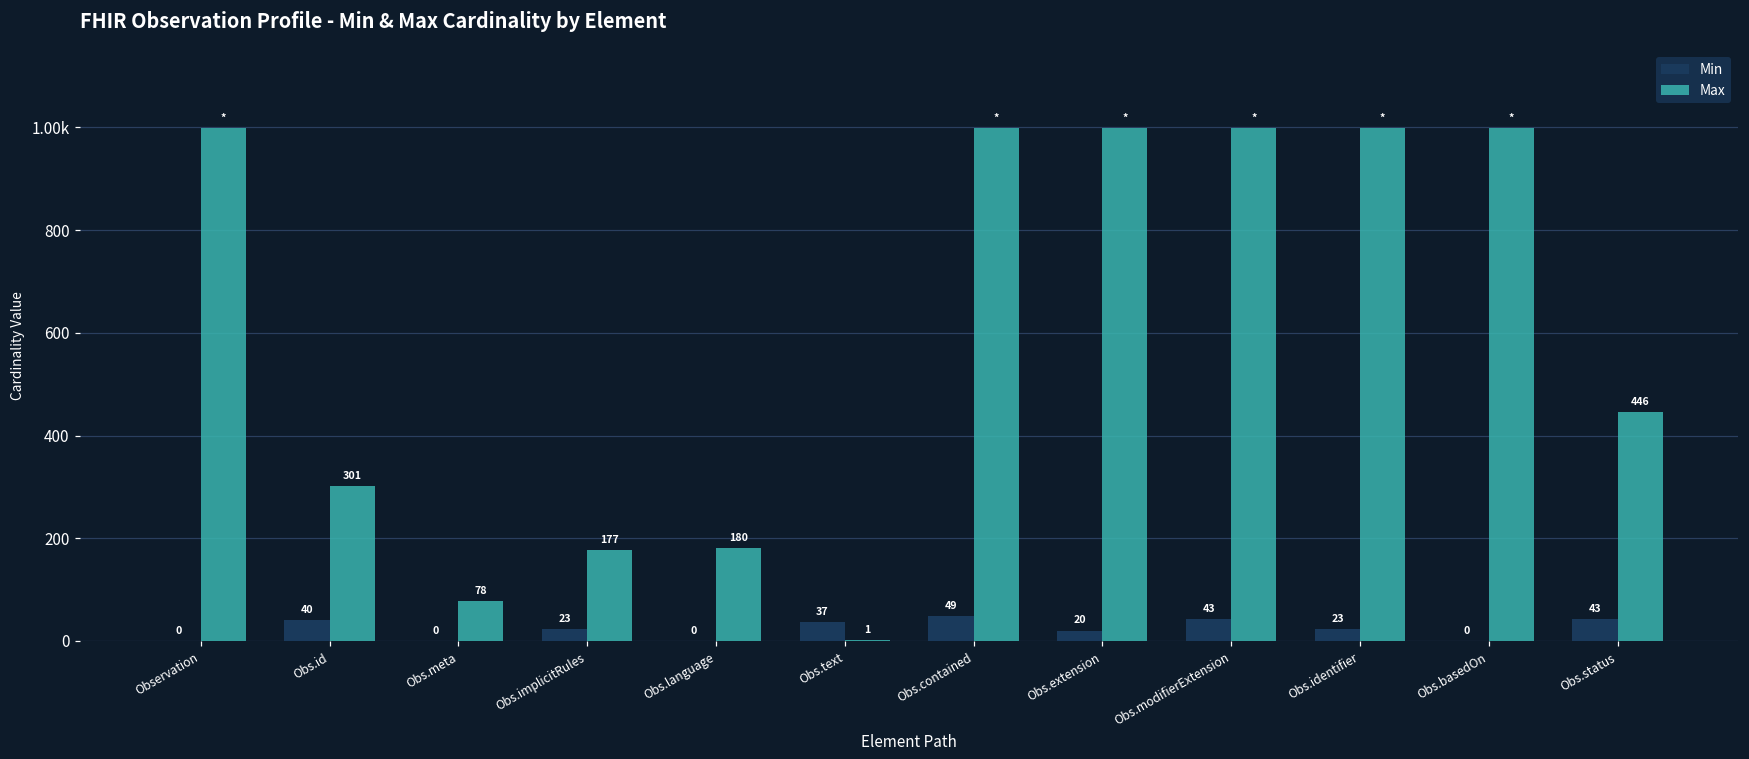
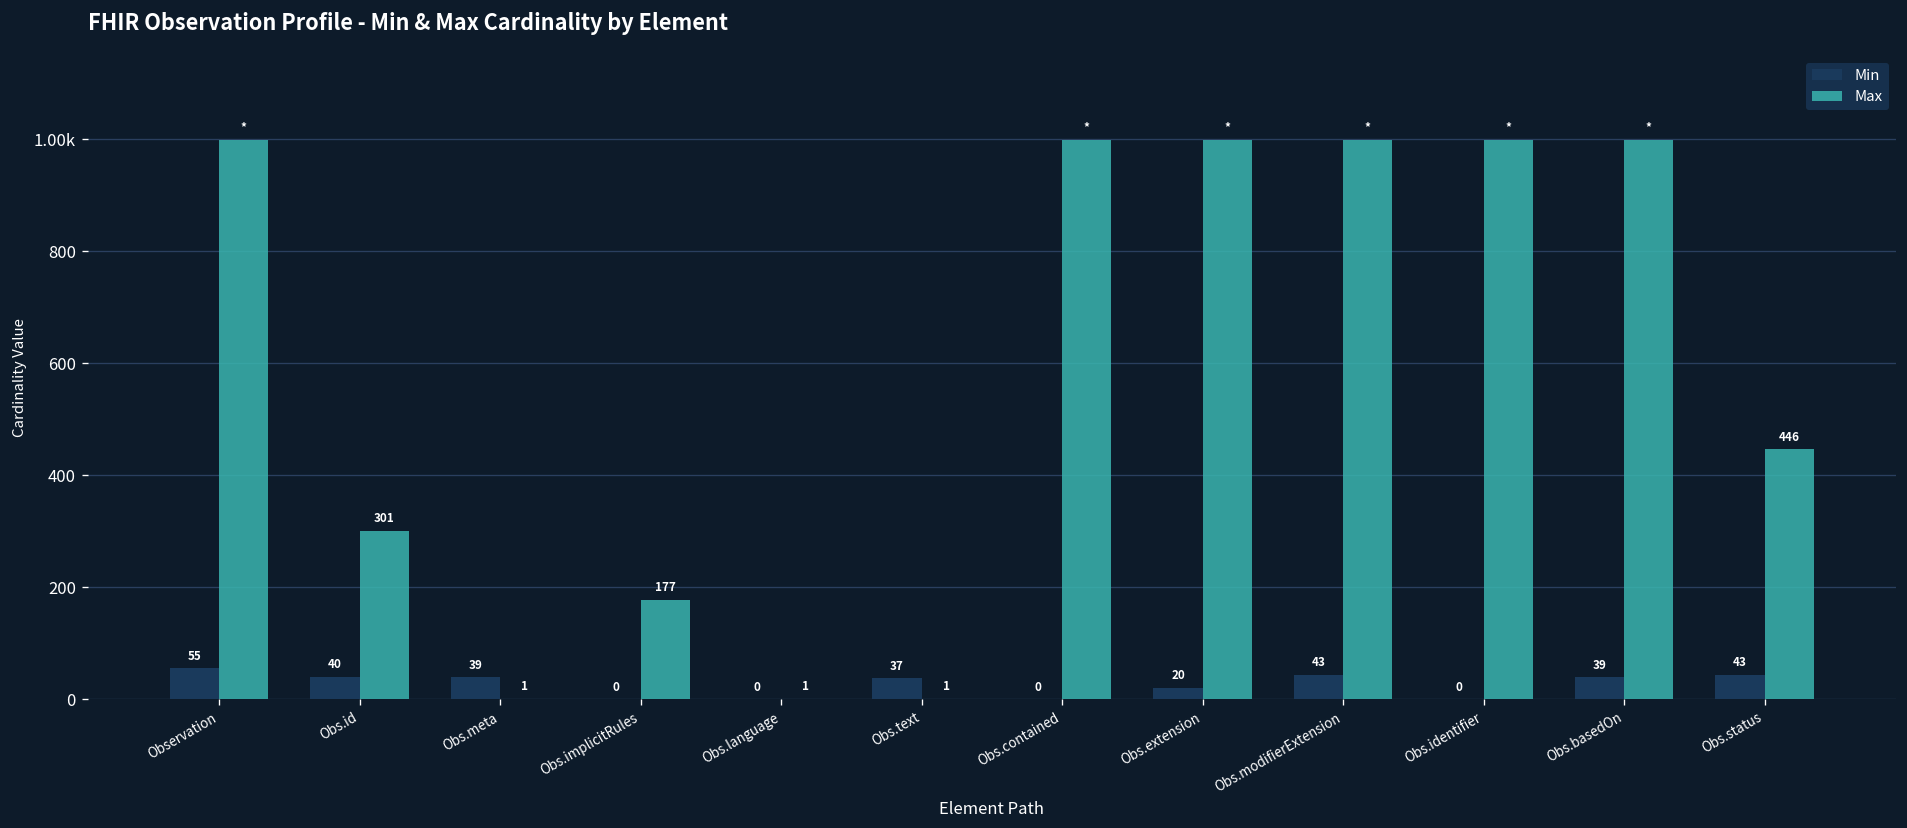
Min, Observation: 0 -> 55
Min, Obs.meta: 0 -> 39
Max, Obs.meta: 78 -> 1
Min, Obs.implicitRules: 23 -> 0
Max, Obs.language: 180 -> 1
Min, Obs.contained: 49 -> 0
Min, Obs.identifier: 23 -> 0
Min, Obs.basedOn: 0 -> 39
